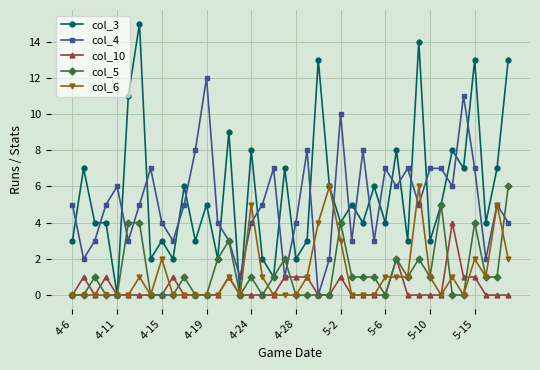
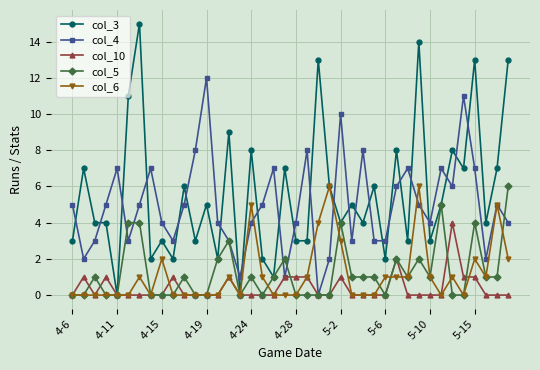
col_4, 4-11: 6 -> 7
col_3, 4-28: 2 -> 3
col_3, 5-6: 4 -> 2
col_4, 5-6: 7 -> 3
col_4, 5-10: 7 -> 4
